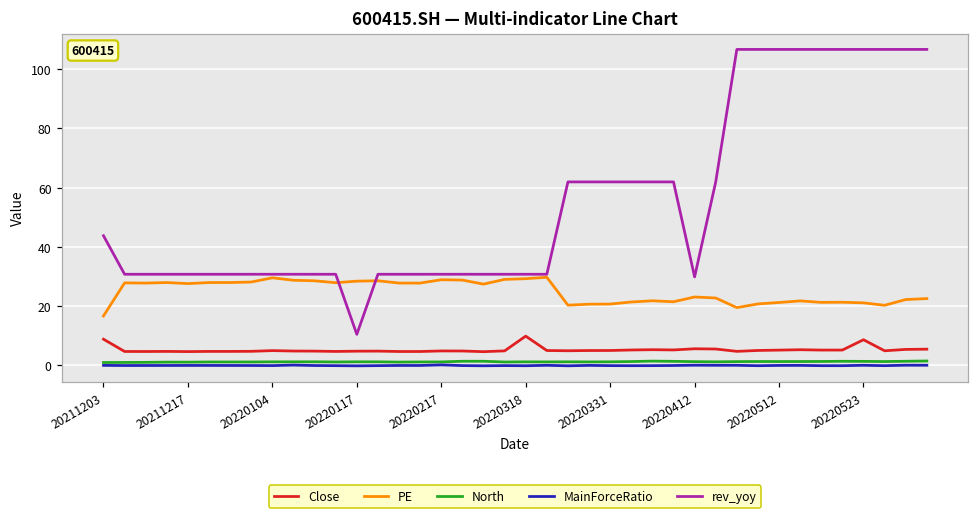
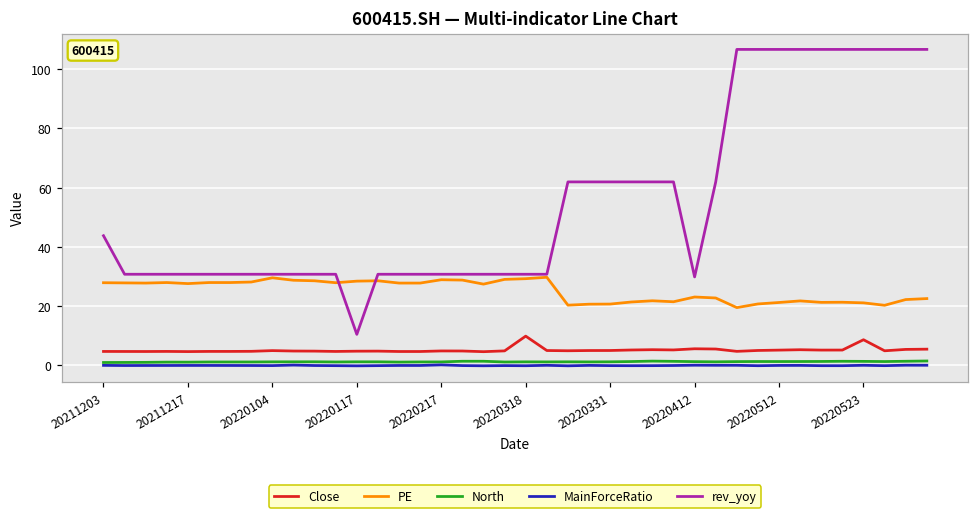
Close, 20211203: 9 -> 5
PE, 20211203: 17 -> 28
